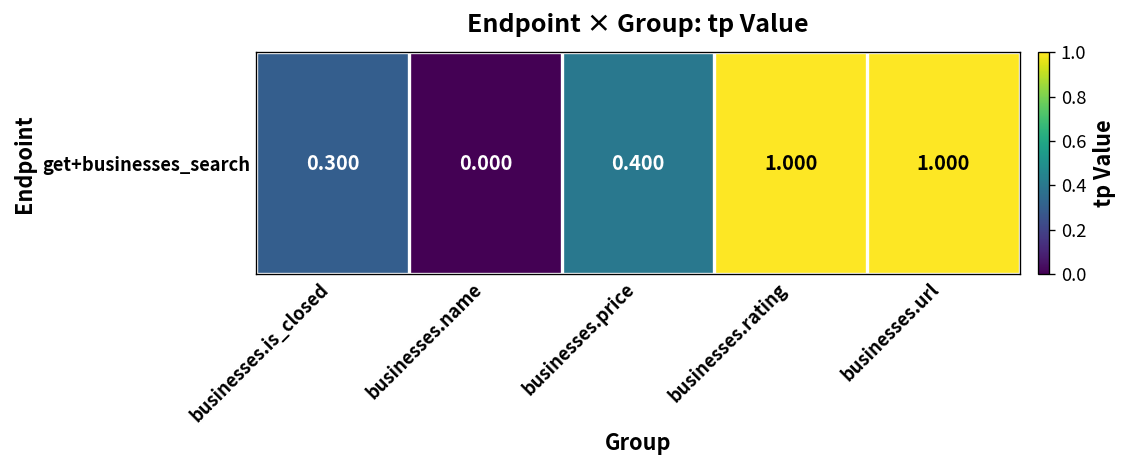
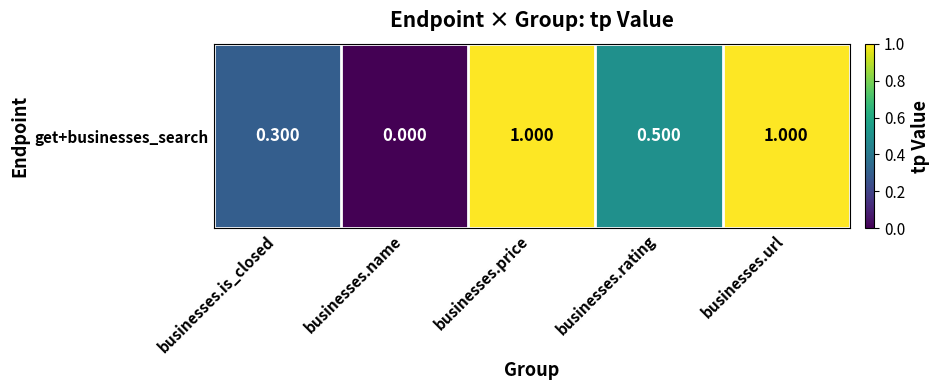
get+businesses_search, businesses.price: 0.400 -> 1.000
get+businesses_search, businesses.rating: 1.000 -> 0.500
